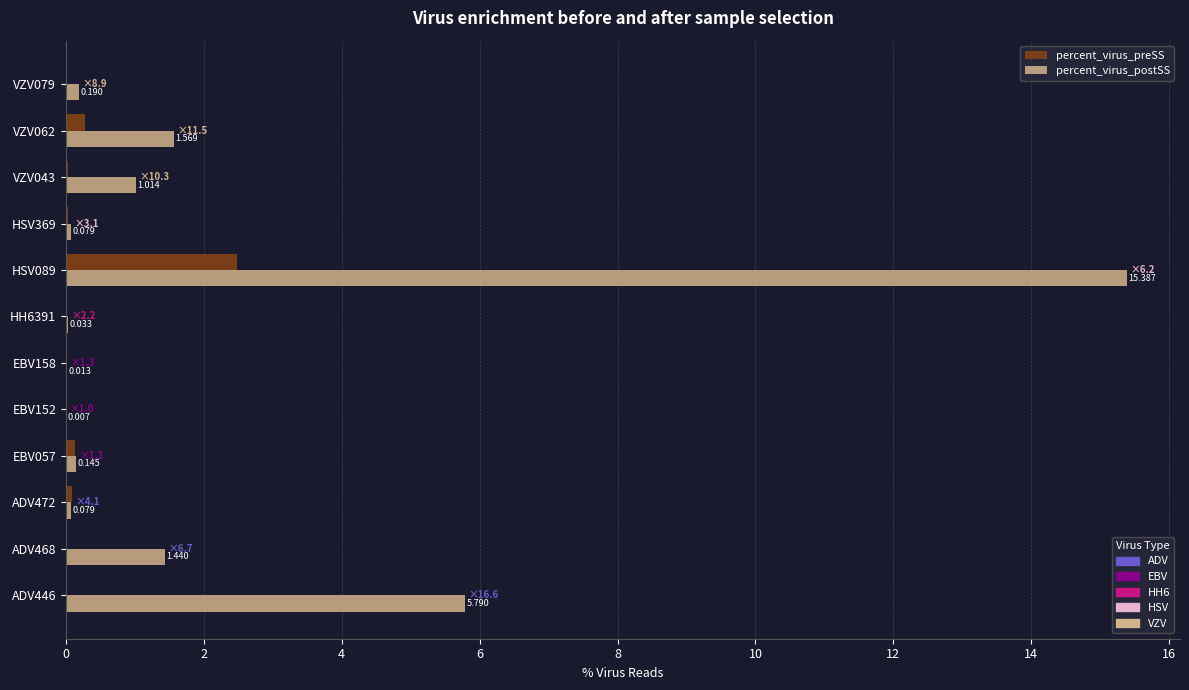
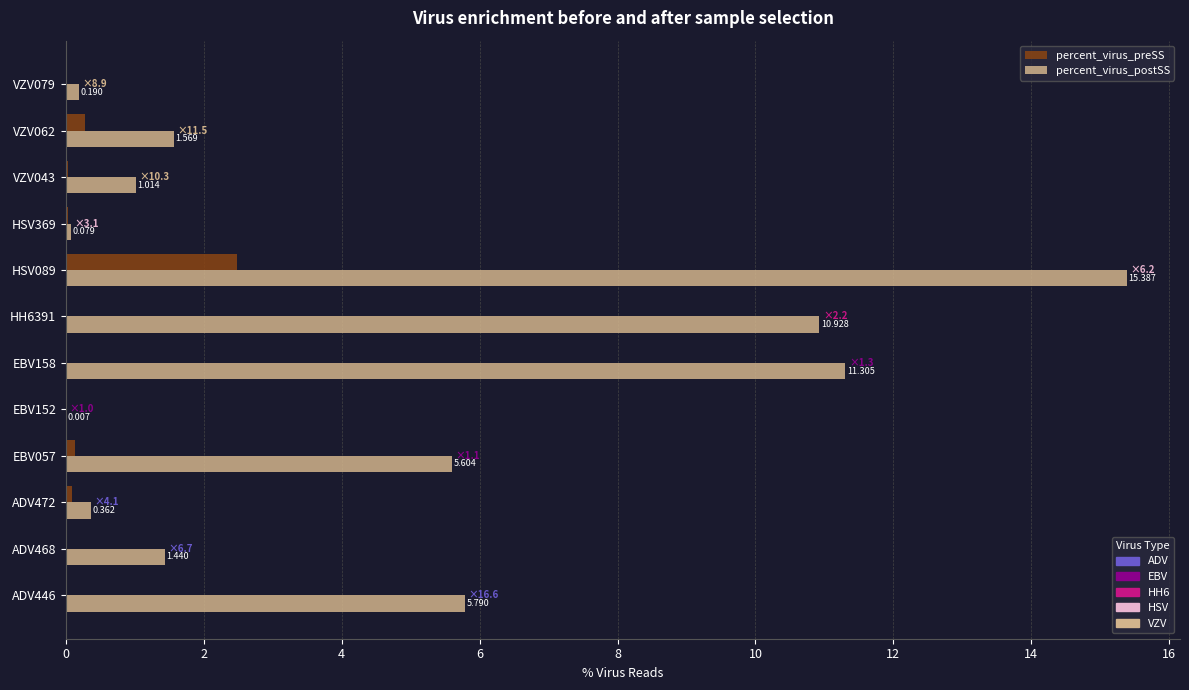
percent_virus_postSS, HH6391: 0.033 -> 10.928
percent_virus_postSS, EBV158: 0.013 -> 11.305
percent_virus_postSS, EBV057: 0.145 -> 5.604
percent_virus_postSS, ADV472: 0.079 -> 0.362
